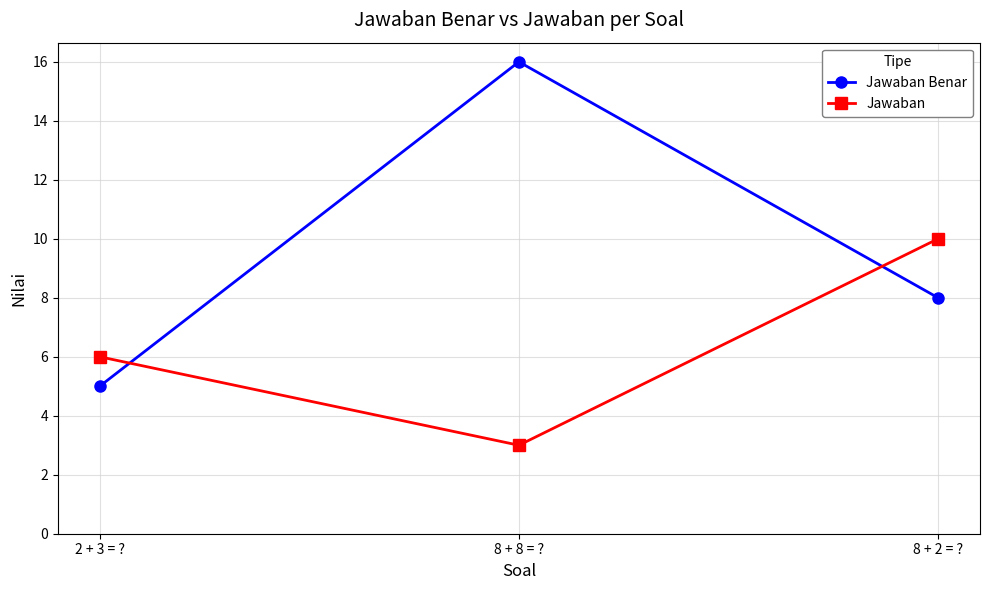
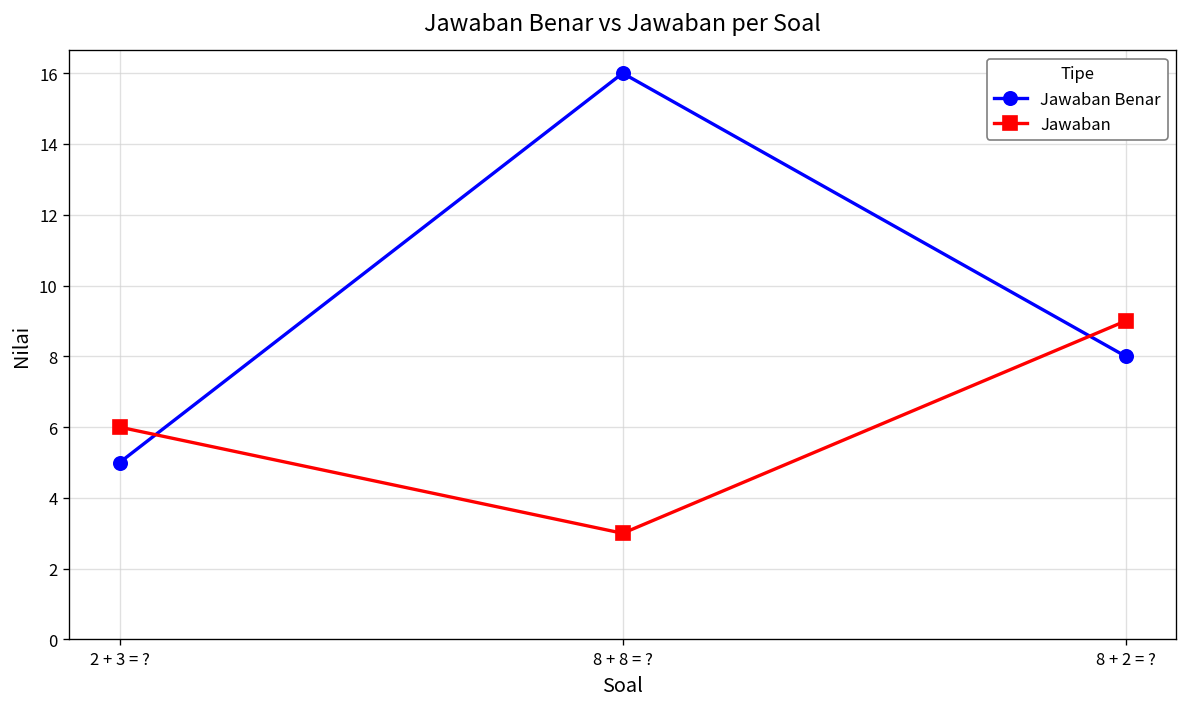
Jawaban, 8 + 2 = ?: 10 -> 9
